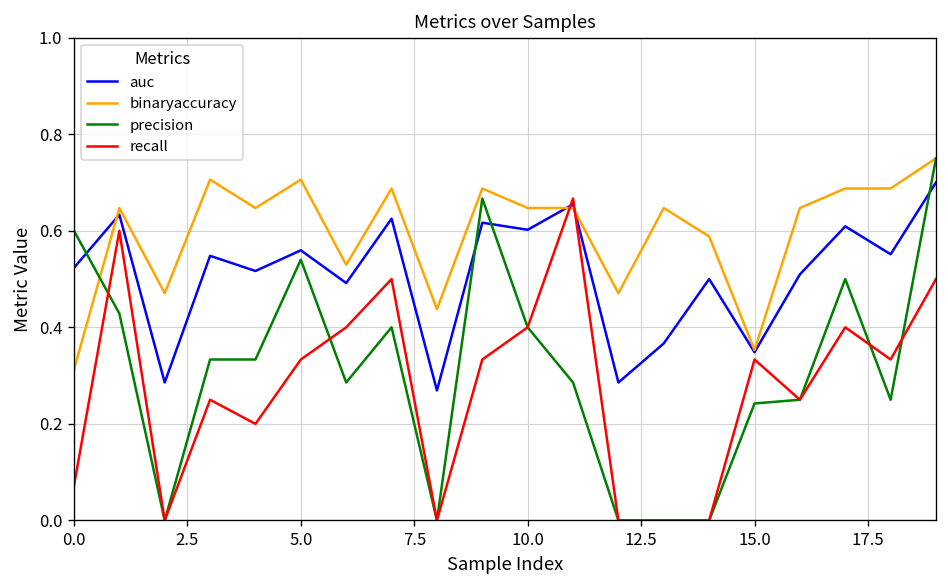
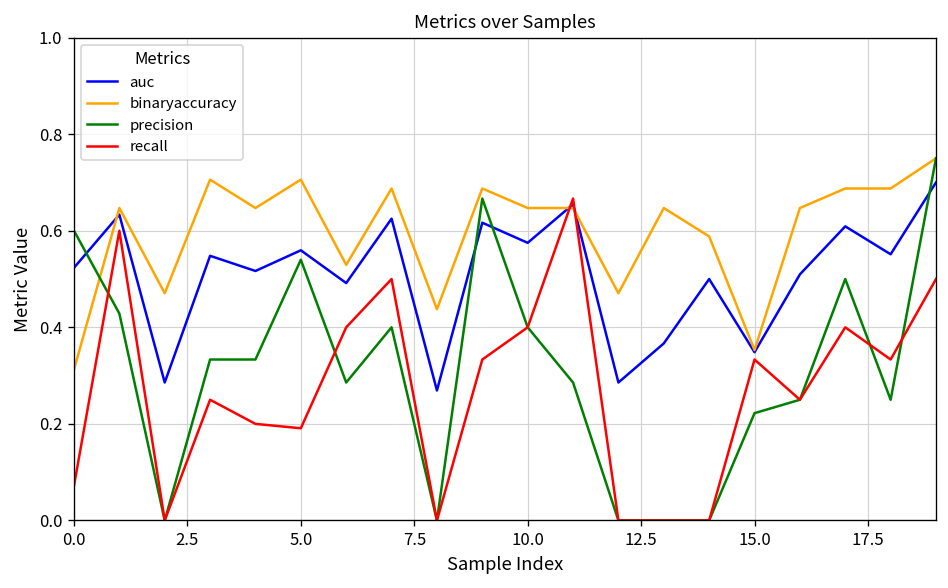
recall, 5.0: 0.33 -> 0.19
auc, 10.0: 0.60 -> 0.58
precision, 15.0: 0.24 -> 0.22
